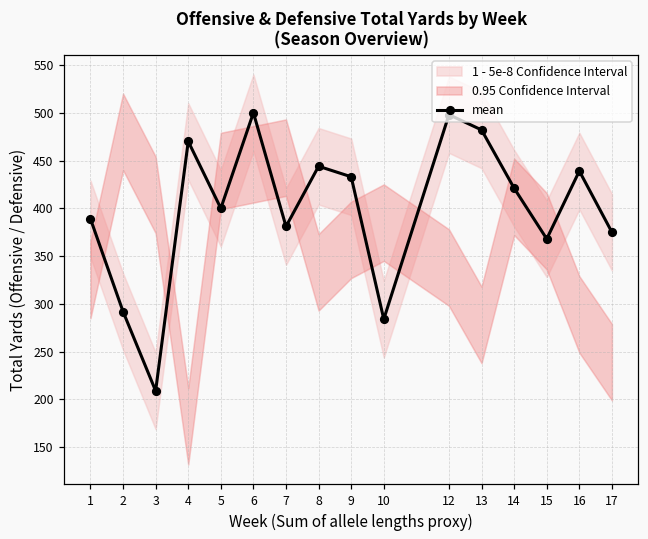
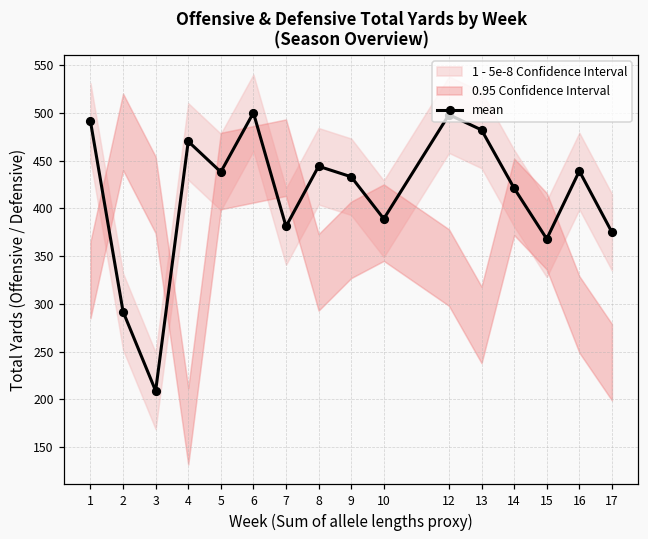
mean, 1: 390 -> 490
mean, 5: 400 -> 440
mean, 10: 280 -> 390
